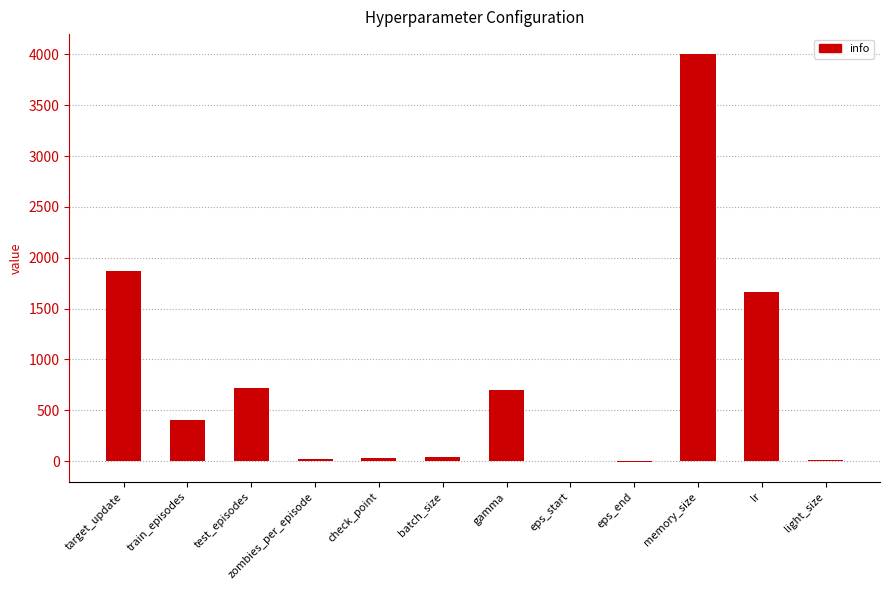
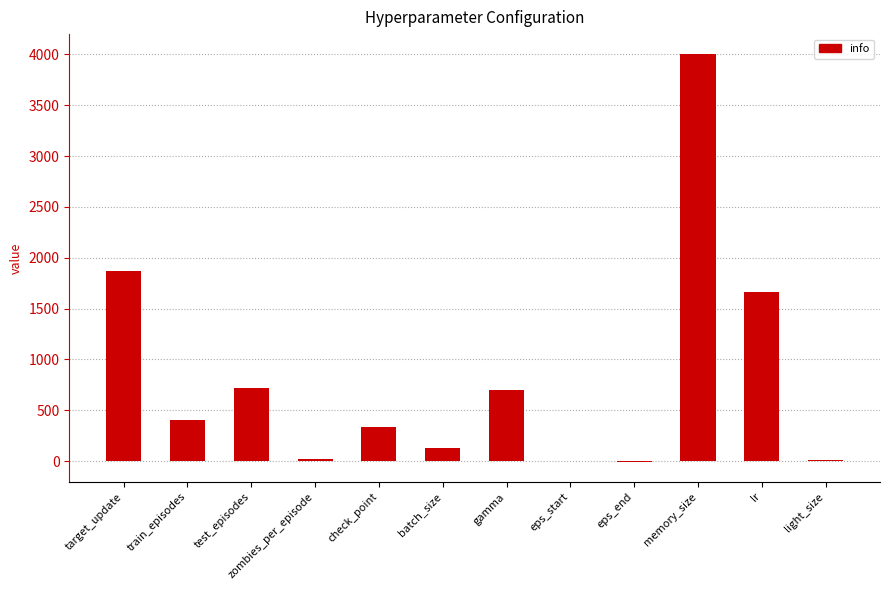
check_point: 30 -> 330
batch_size: 40 -> 130
